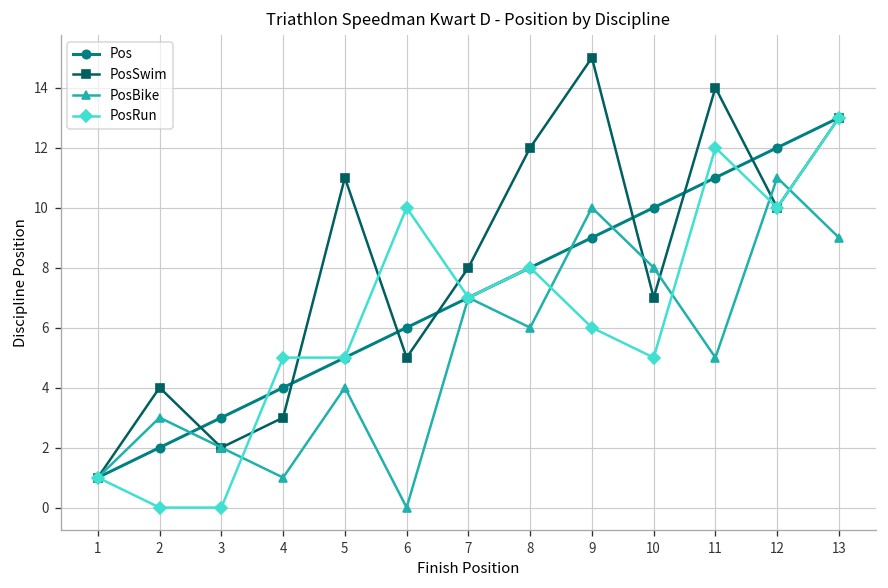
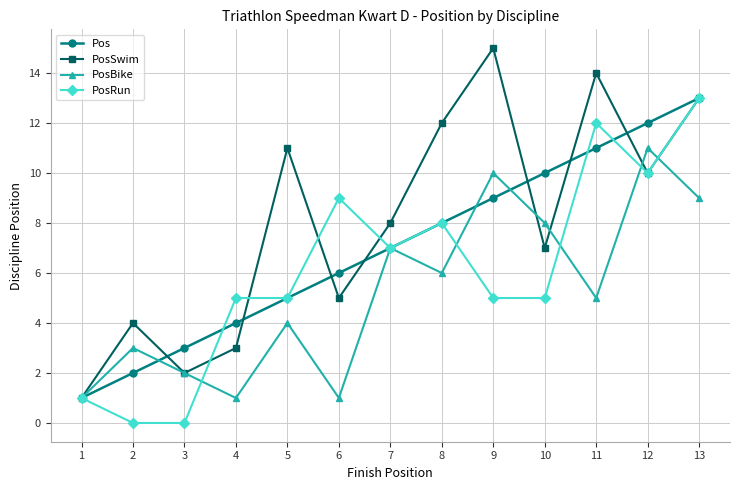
PosBike, 6: 0 -> 1
PosRun, 6: 10 -> 9
PosRun, 9: 6 -> 5
